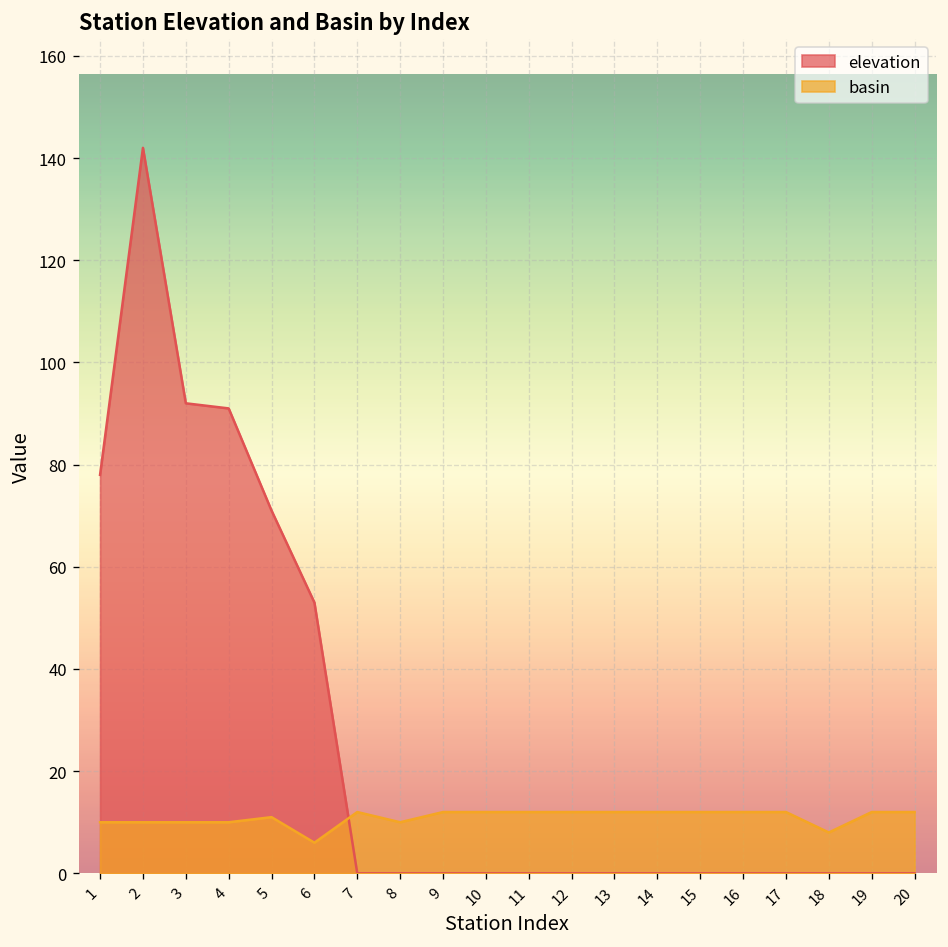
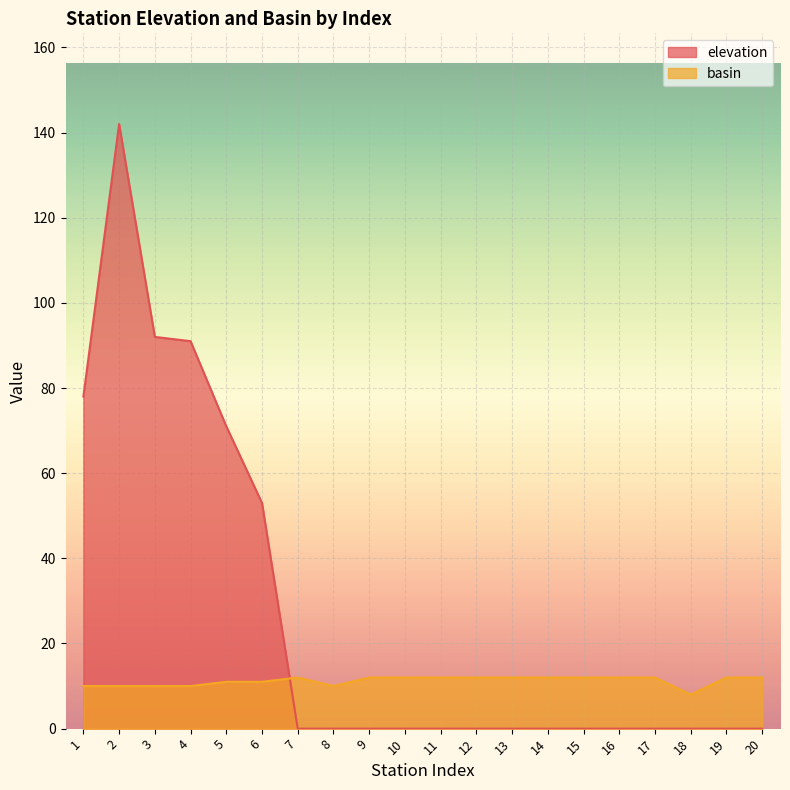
basin, 6: 6 -> 11
